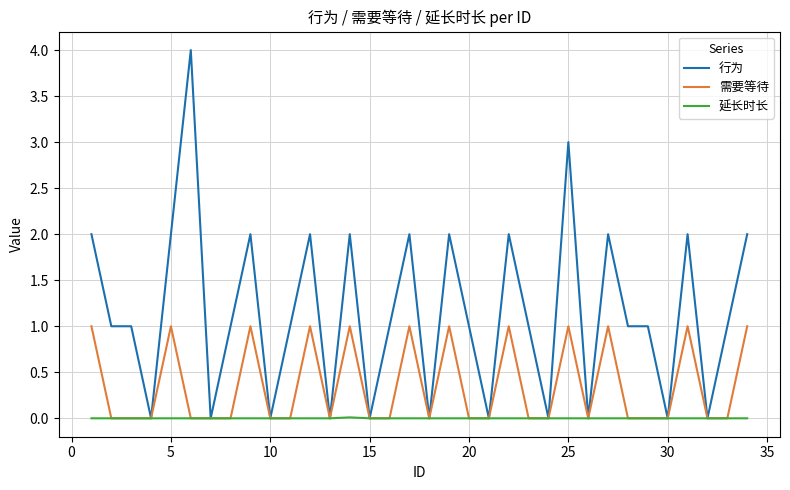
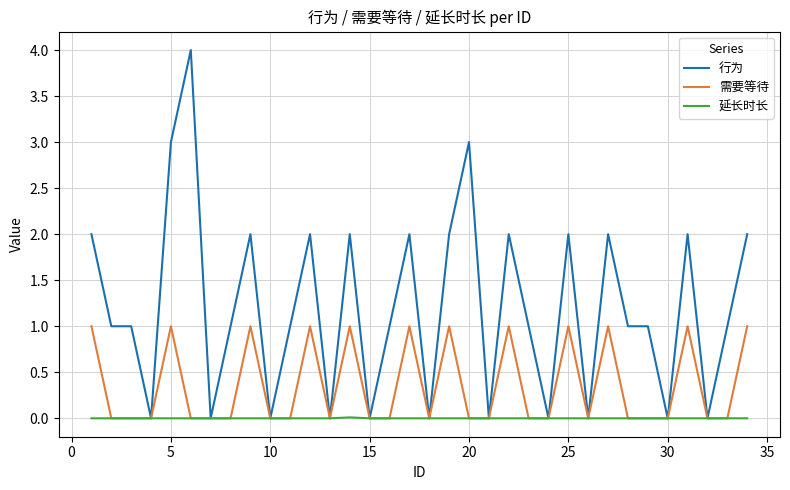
行为, 5: 2 -> 3
行为, 20: 1 -> 3
行为, 25: 3 -> 2
